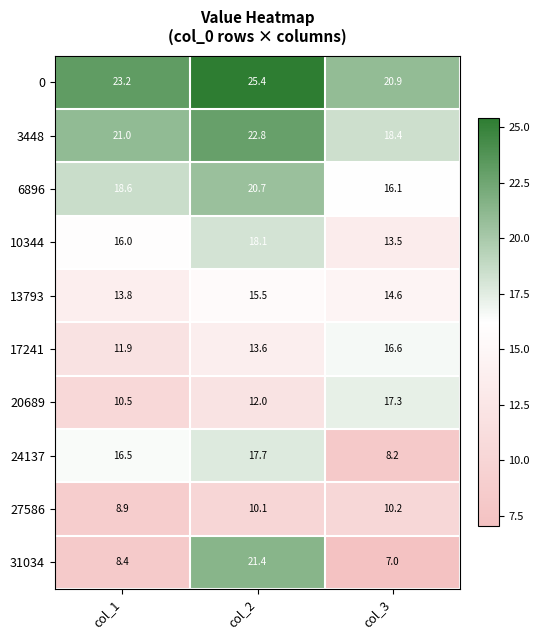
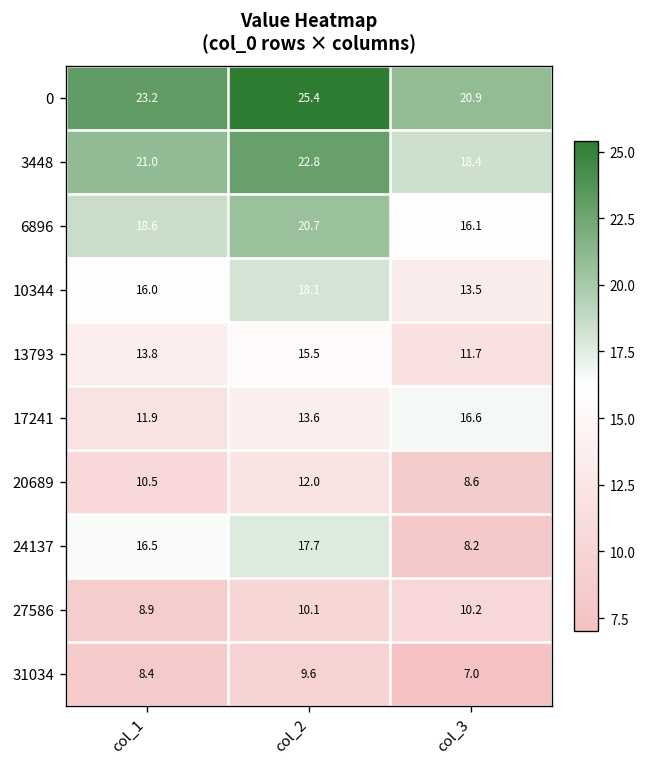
13793, col_3: 14.6 -> 11.7
20689, col_3: 17.3 -> 8.6
31034, col_2: 21.4 -> 9.6
